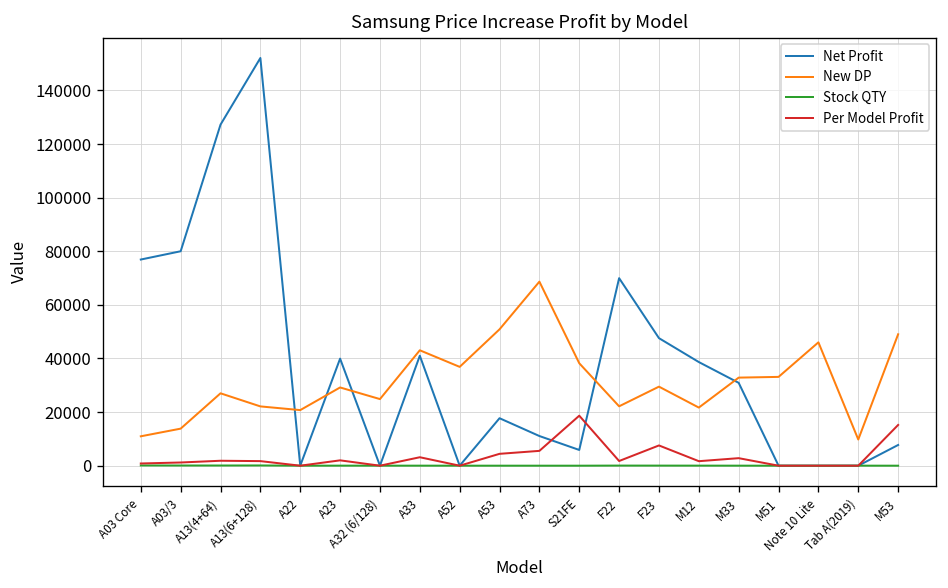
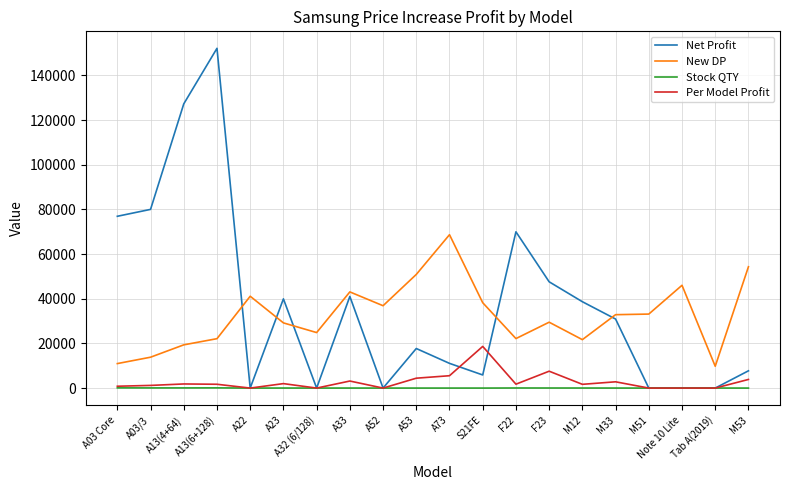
New DP, A13(4+64): 27000 -> 19000
New DP, A22: 21000 -> 41000
New DP, M53: 49000 -> 54000
Per Model Profit, M53: 15000 -> 4000
